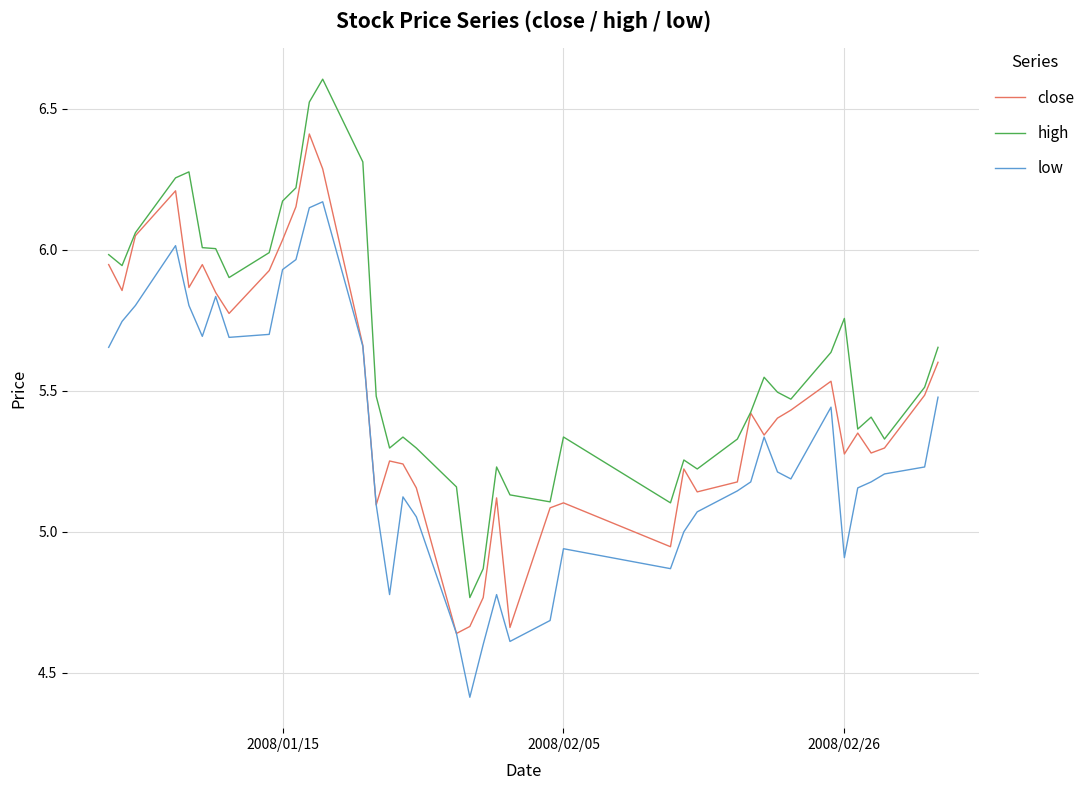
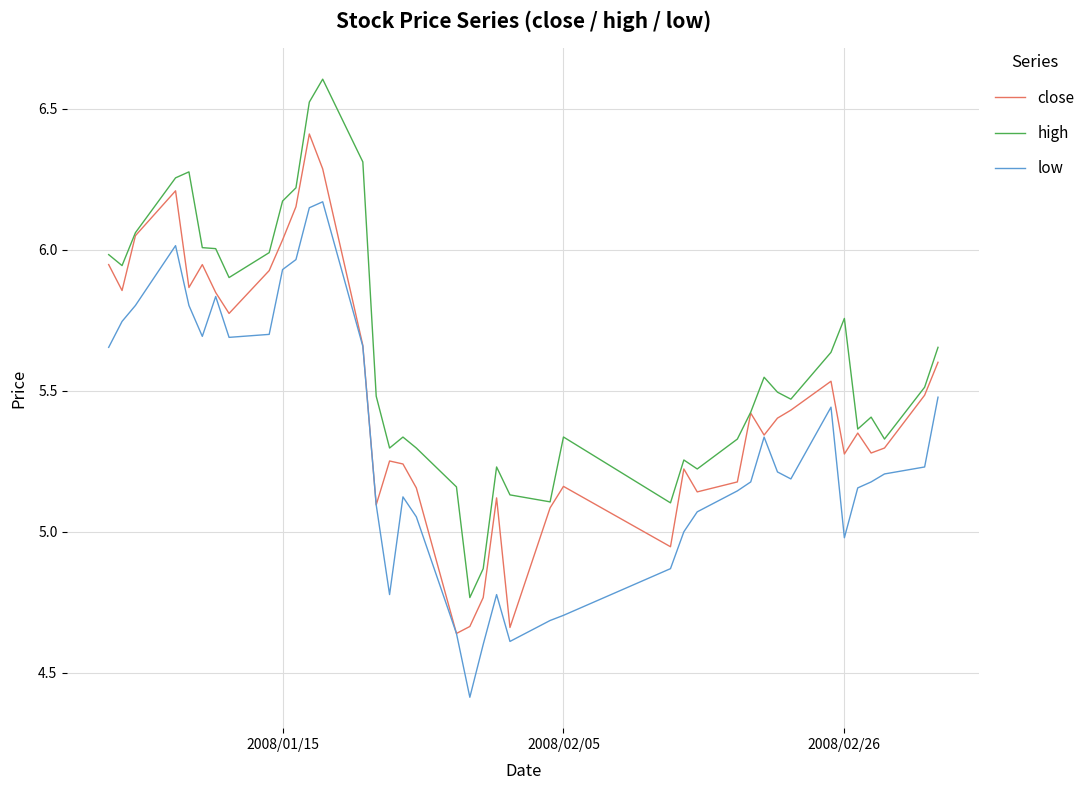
close, 2008/02/05: 5.10 -> 5.16
low, 2008/02/05: 4.94 -> 4.70
low, 2008/02/26: 4.91 -> 4.98
